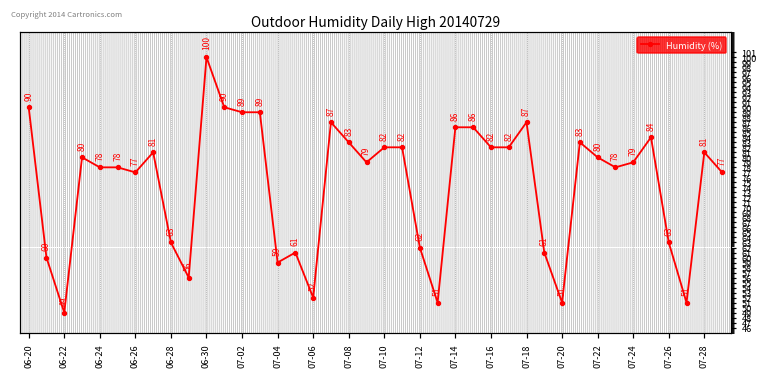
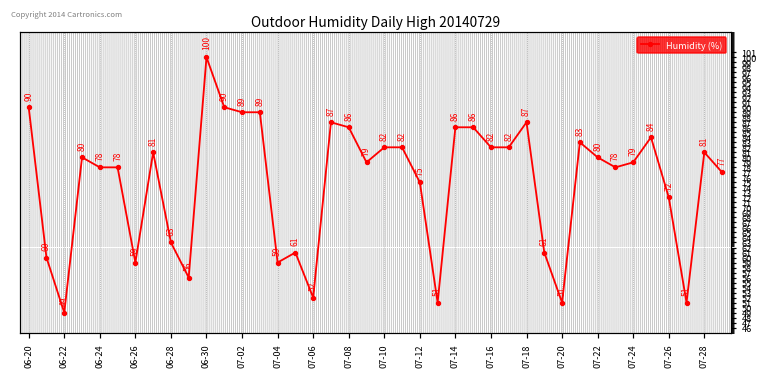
06-26: 77 -> 59
07-08: 83 -> 86
07-12: 62 -> 75
07-26: 63 -> 72
